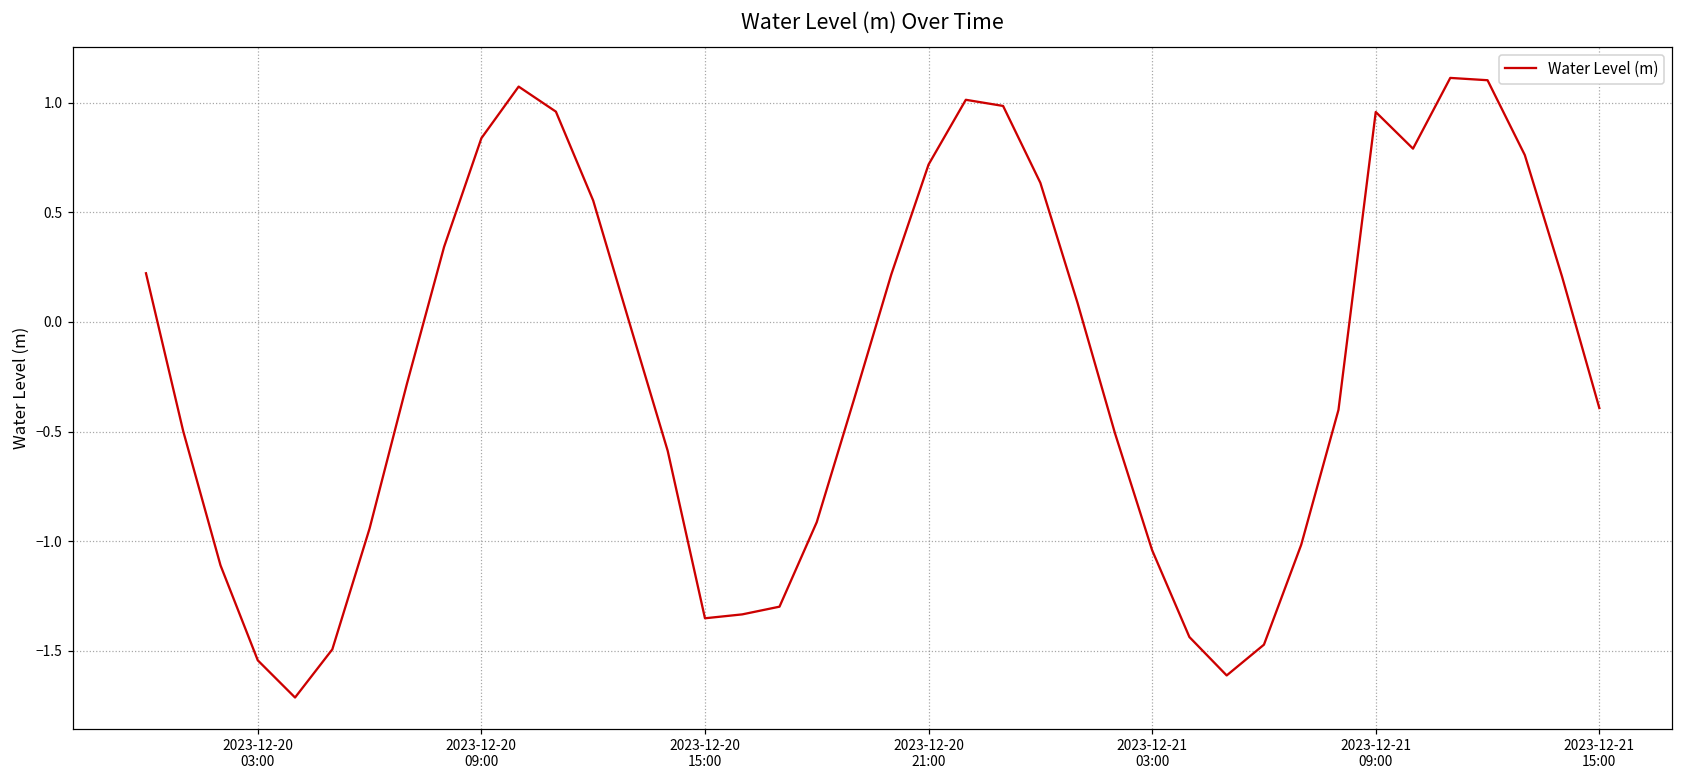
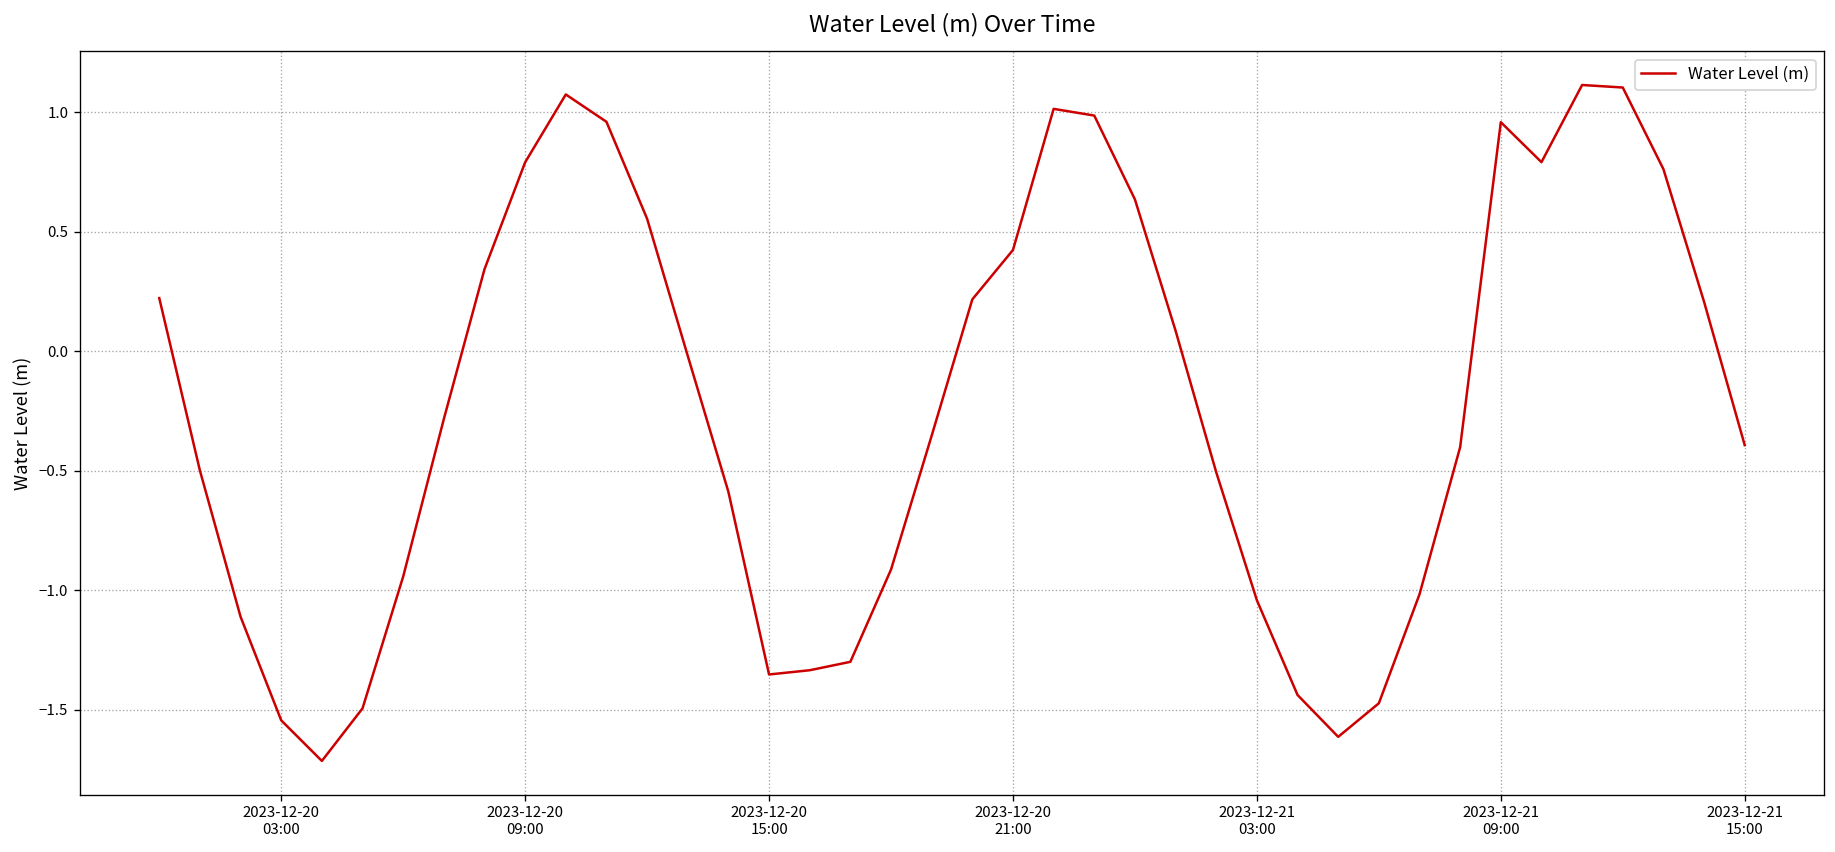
2023-12-20 09:00: 0.84 -> 0.79
2023-12-20 21:00: 0.72 -> 0.42
